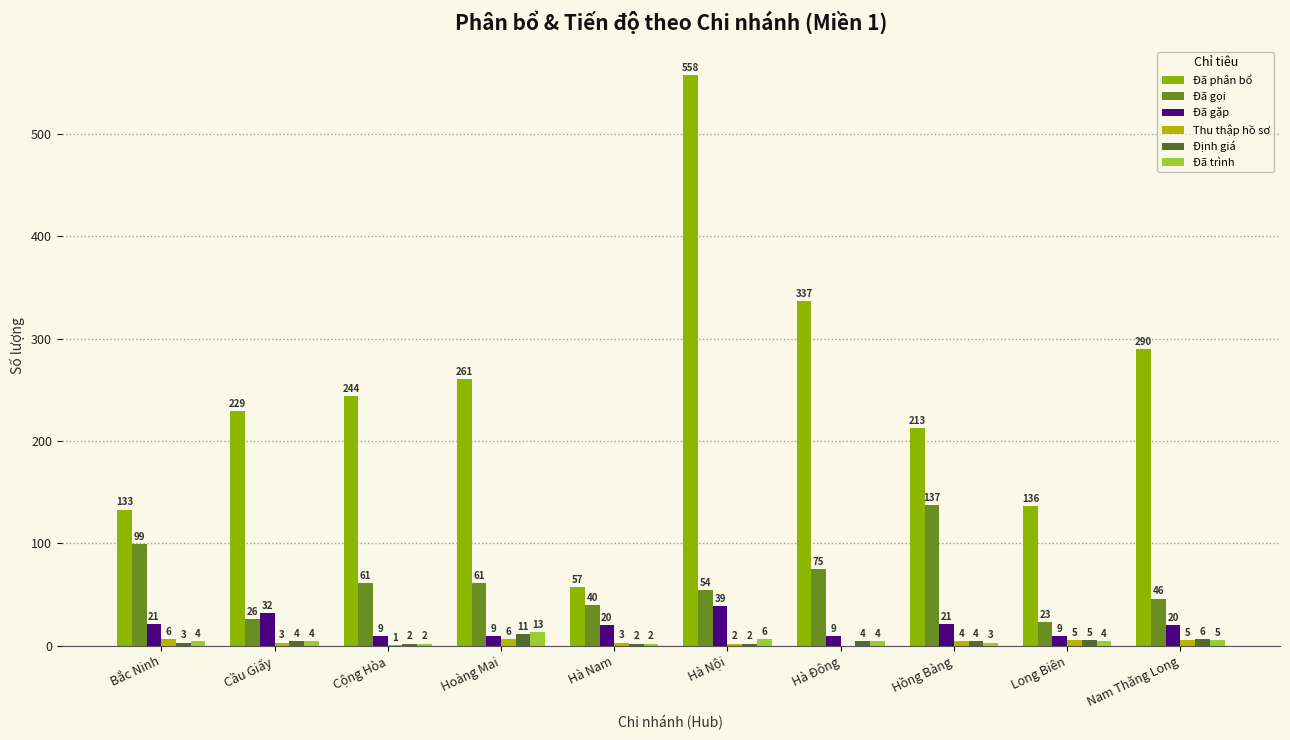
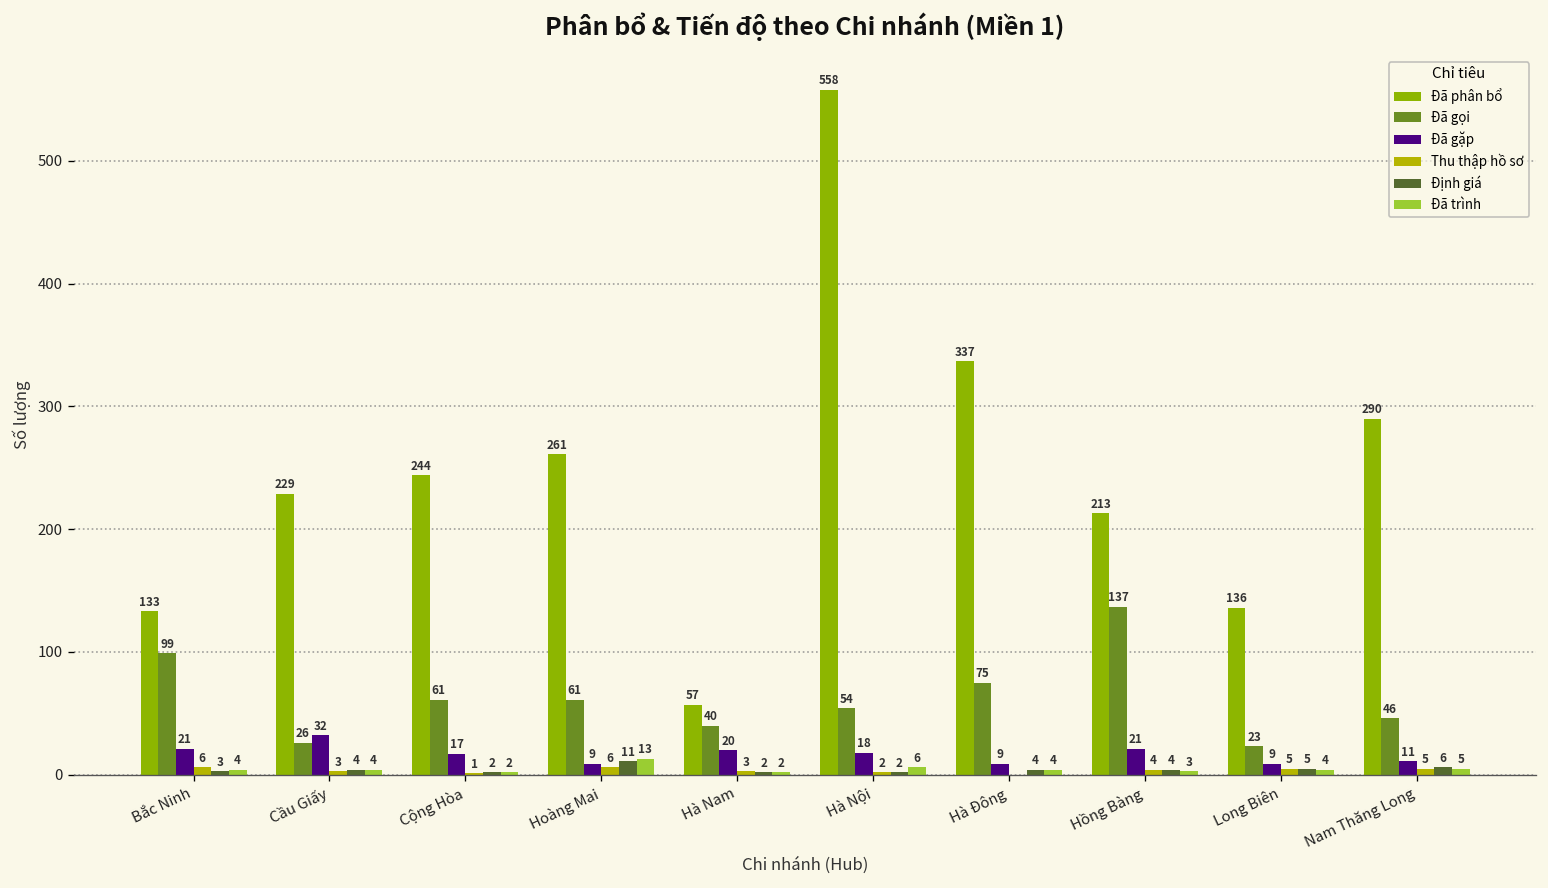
Đã gặp, Cộng Hòa: 9 -> 17
Đã gặp, Hà Nội: 39 -> 18
Đã gặp, Nam Thăng Long: 20 -> 11
